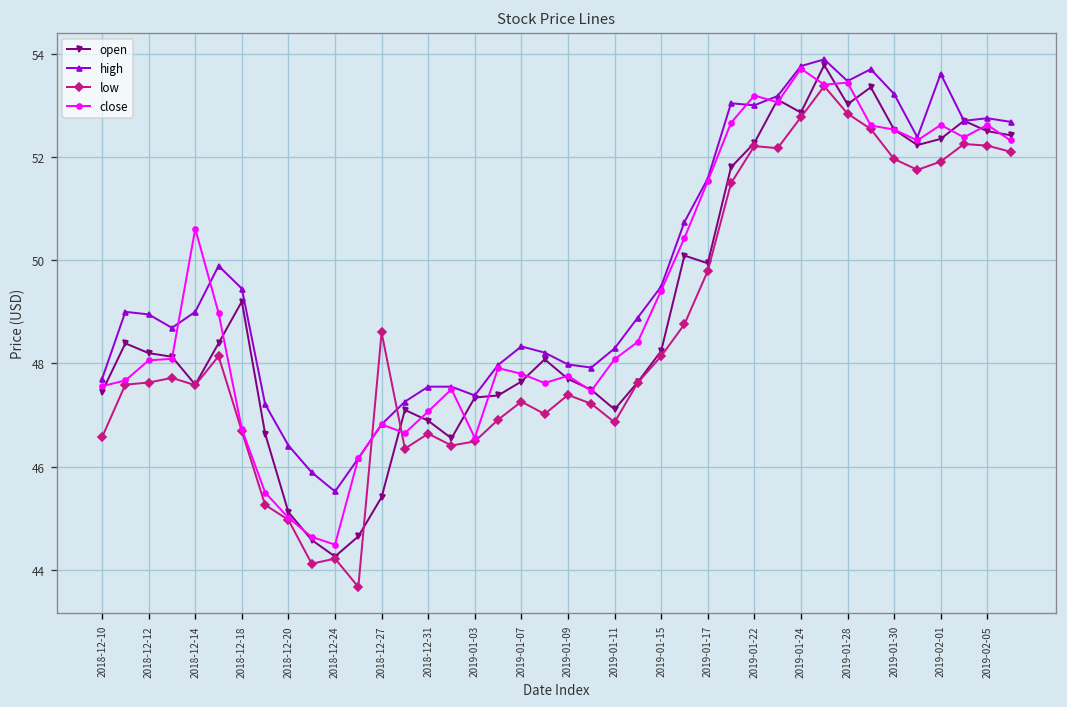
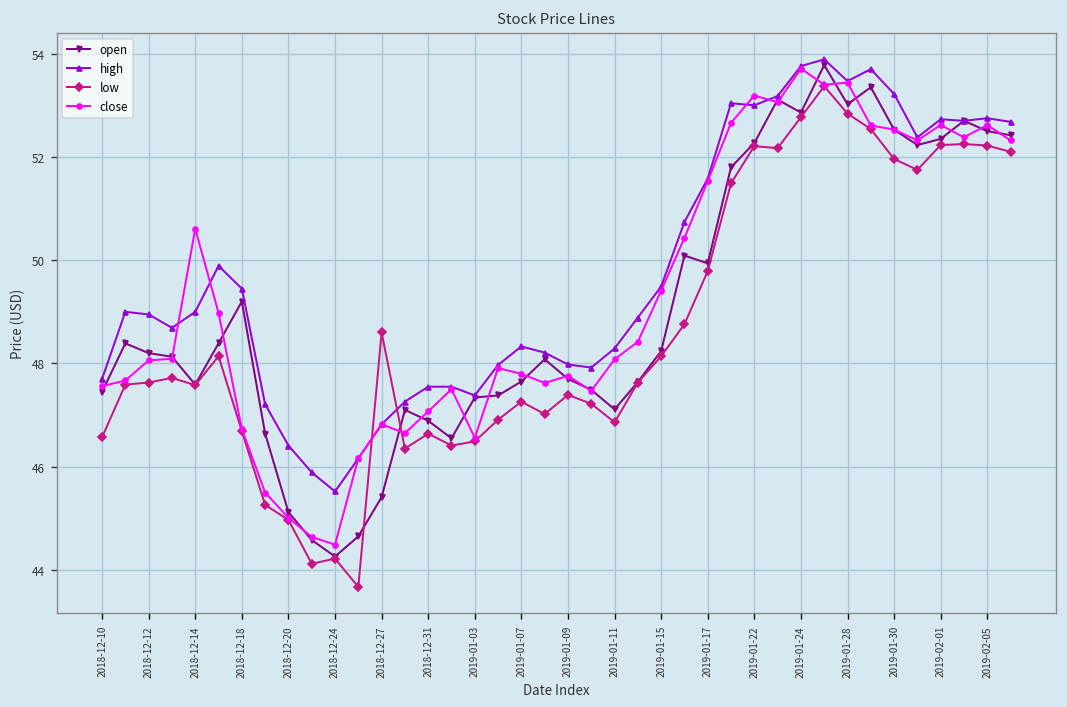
high, 2019-02-01: 53.6 -> 52.7
low, 2019-02-01: 51.9 -> 52.2
